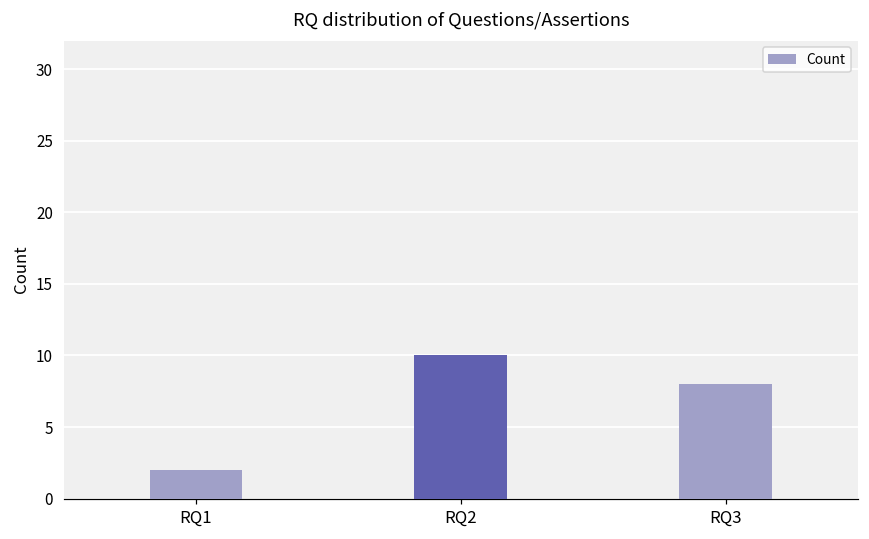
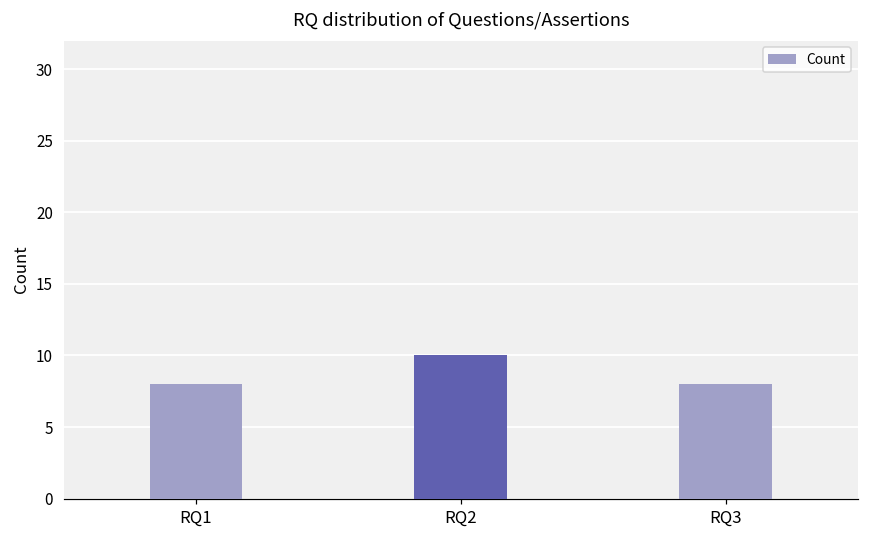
RQ1: 2 -> 8
